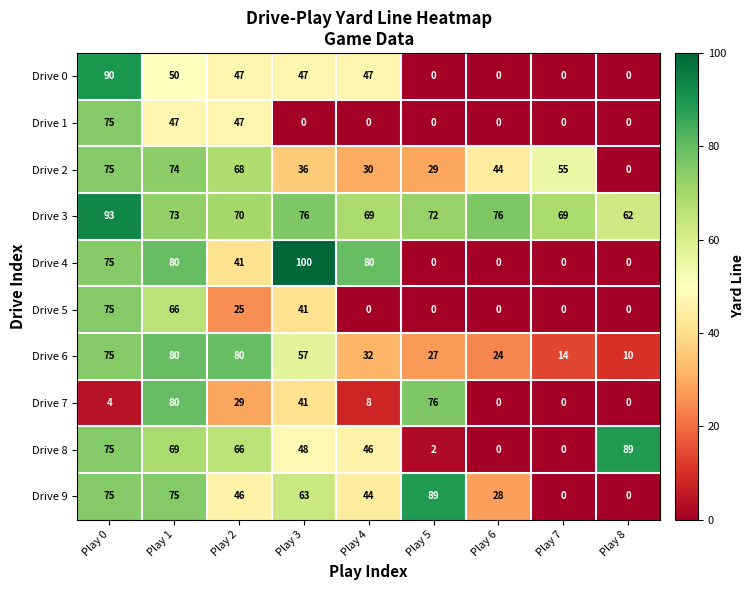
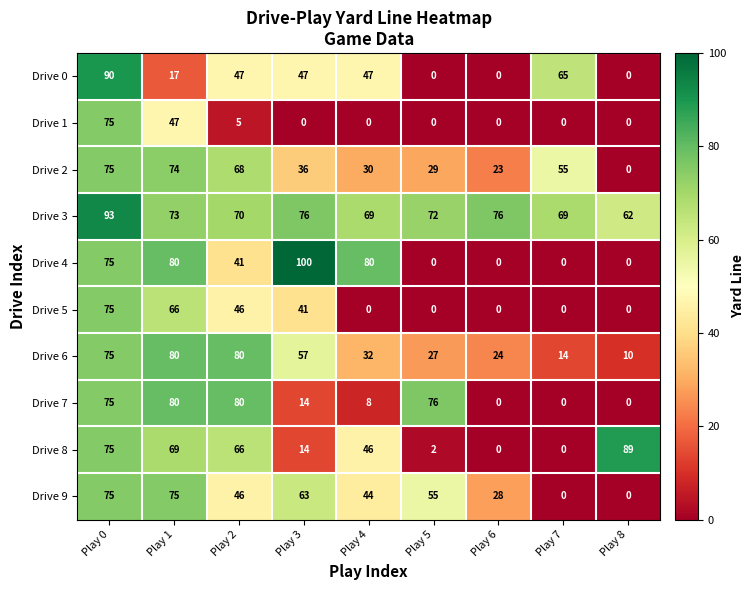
Drive 0, Play 1: 50 -> 17
Drive 0, Play 7: 0 -> 65
Drive 1, Play 2: 47 -> 5
Drive 2, Play 6: 44 -> 23
Drive 5, Play 2: 25 -> 46
Drive 7, Play 0: 4 -> 75
Drive 7, Play 2: 29 -> 80
Drive 7, Play 3: 41 -> 14
Drive 8, Play 3: 48 -> 14
Drive 9, Play 5: 89 -> 55
